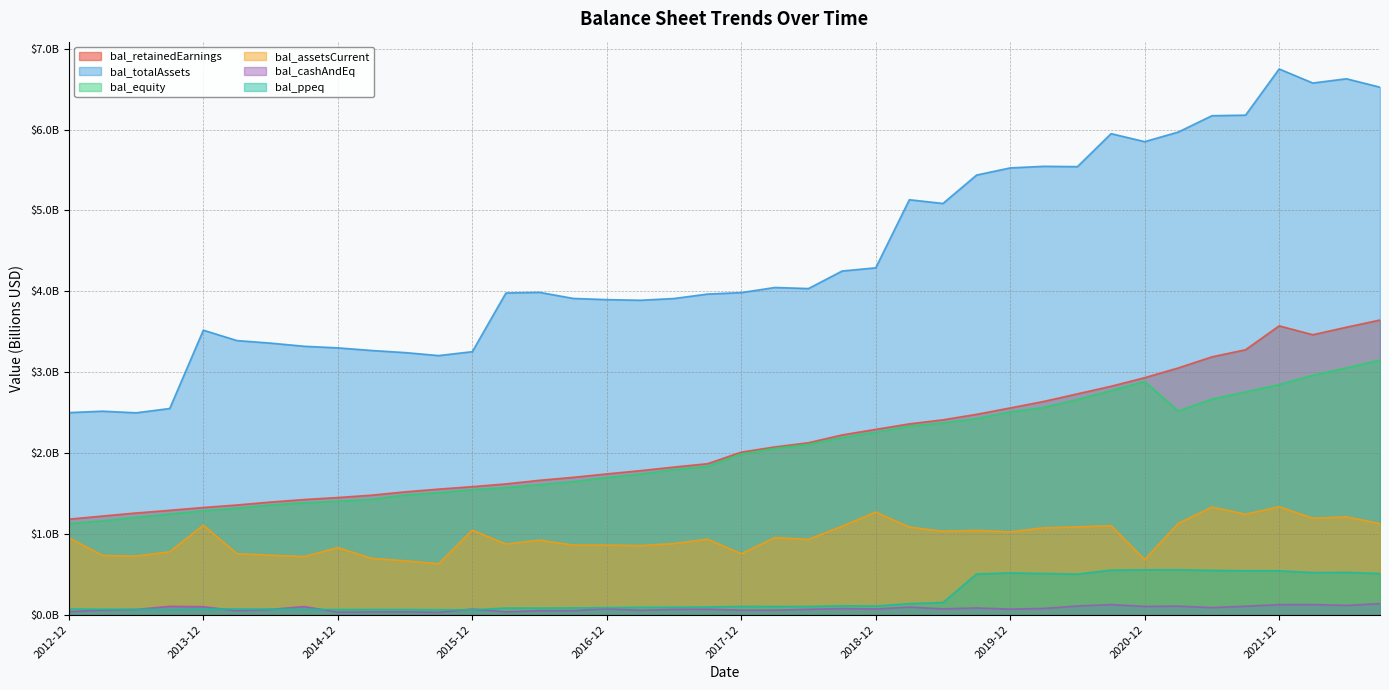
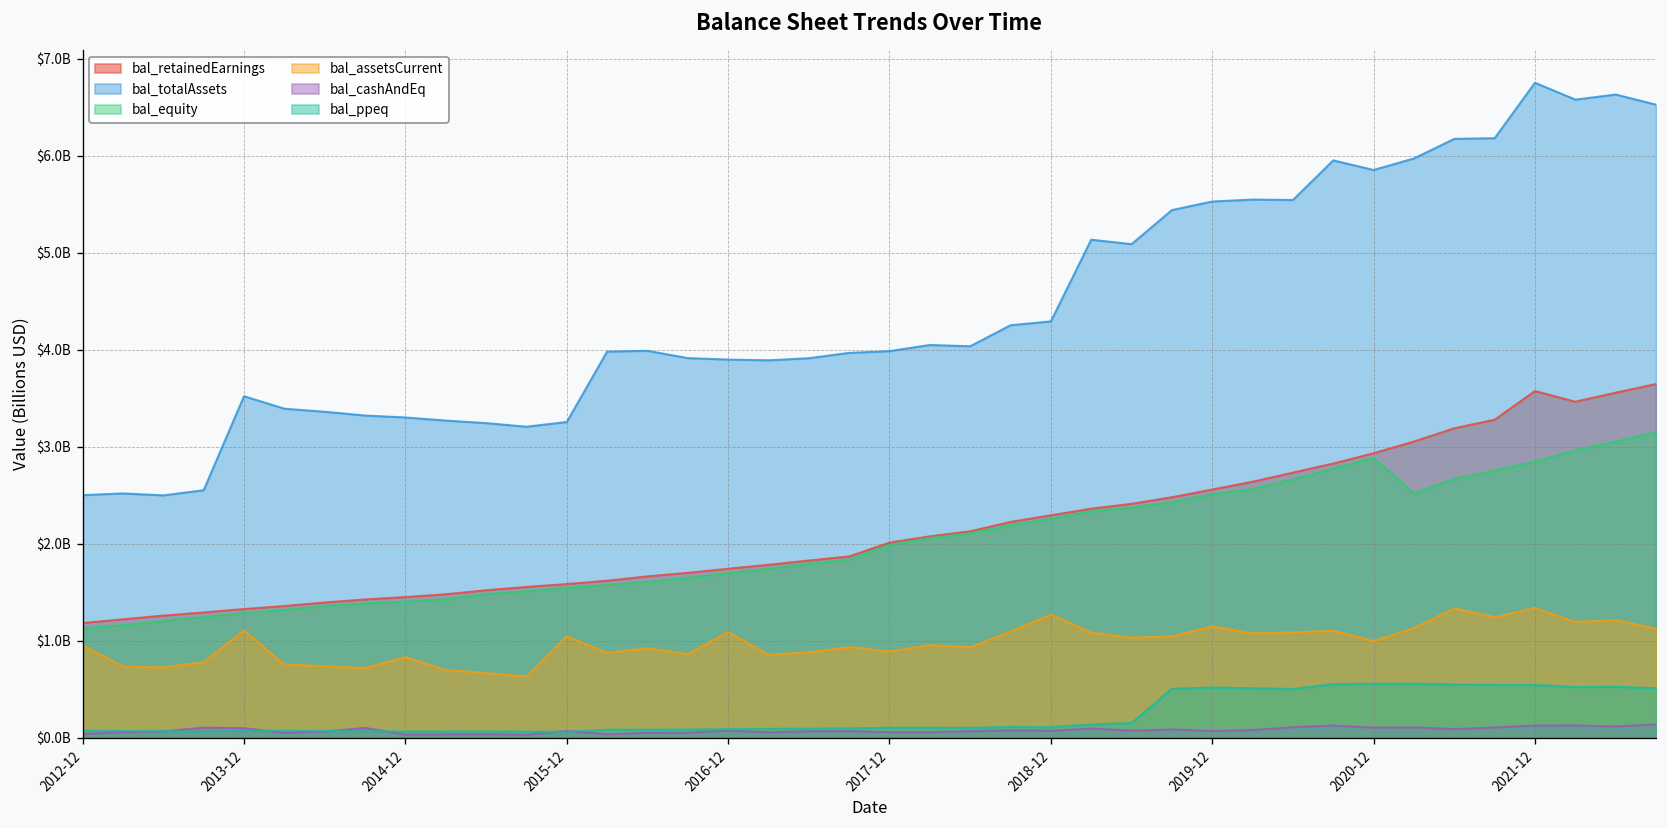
bal_assetsCurrent, 2016-12: $900000000 -> $1100000000
bal_assetsCurrent, 2017-12: $800000000 -> $900000000
bal_assetsCurrent, 2019-12: $1000000000 -> $1100000000
bal_assetsCurrent, 2020-12: $700000000 -> $1000000000
